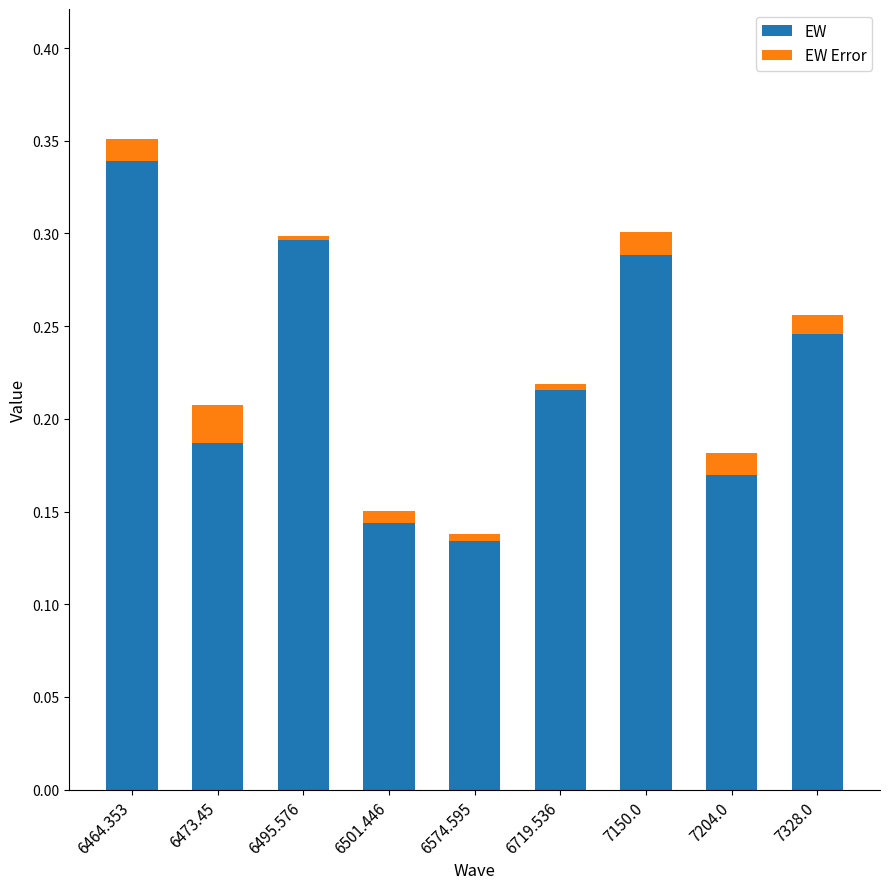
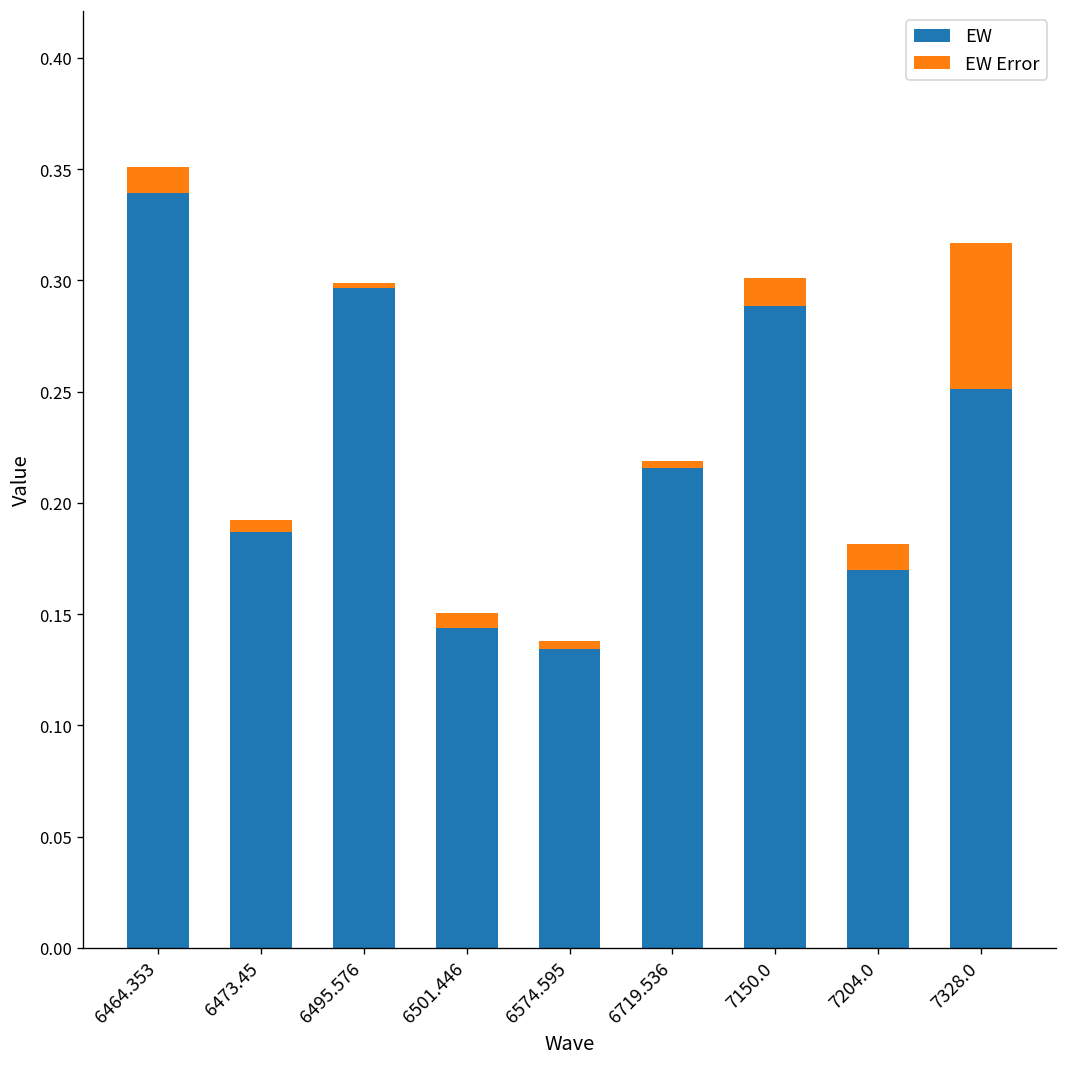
EW Error, 6473.45: 0.021 -> 0.006
EW, 7328.0: 0.246 -> 0.251
EW Error, 7328.0: 0.010 -> 0.065
